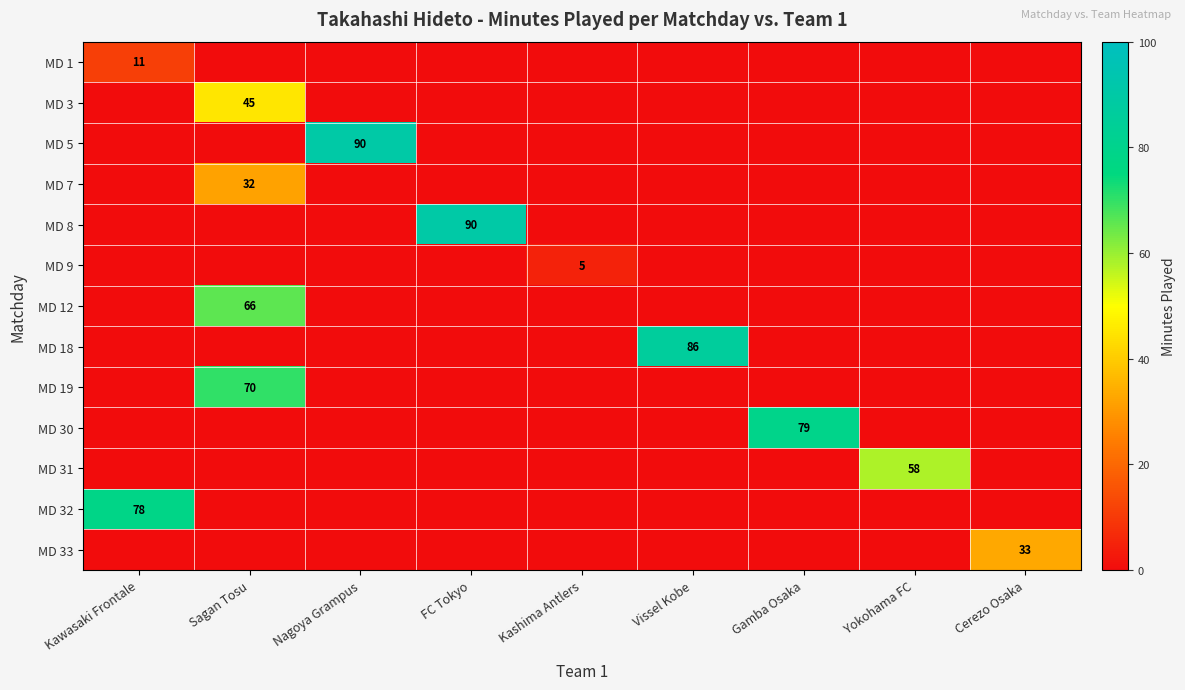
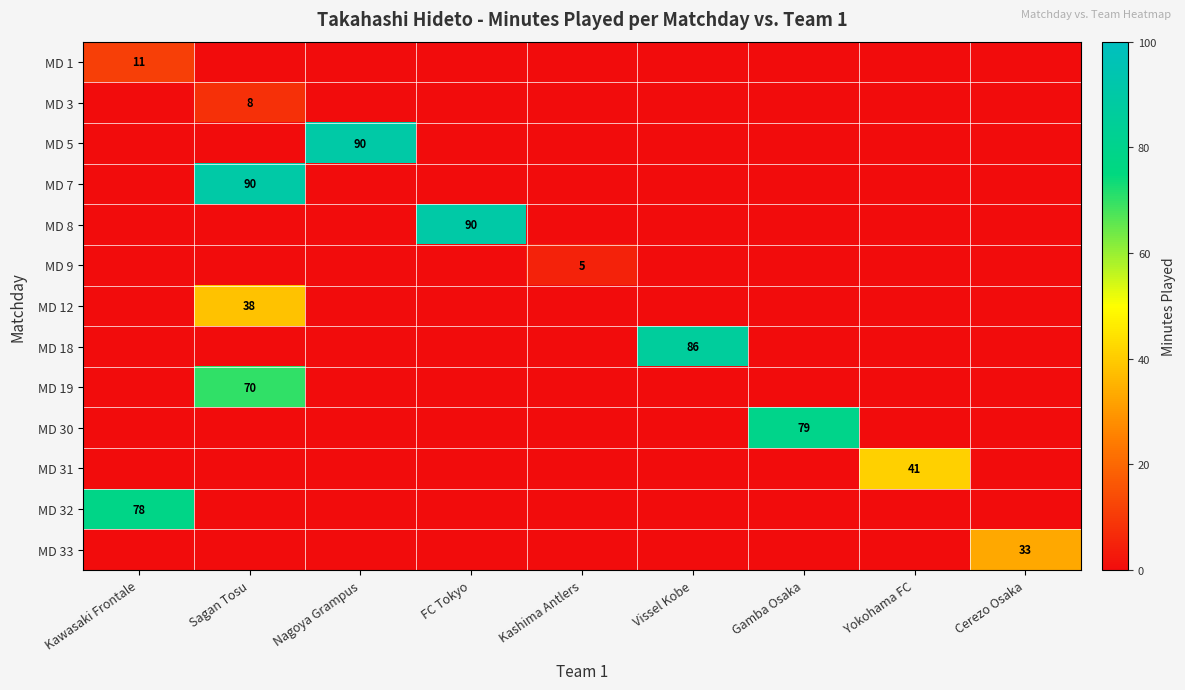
MD 3, Sagan Tosu: 45 -> 8
MD 7, Sagan Tosu: 32 -> 90
MD 12, Sagan Tosu: 66 -> 38
MD 31, Yokohama FC: 58 -> 41
